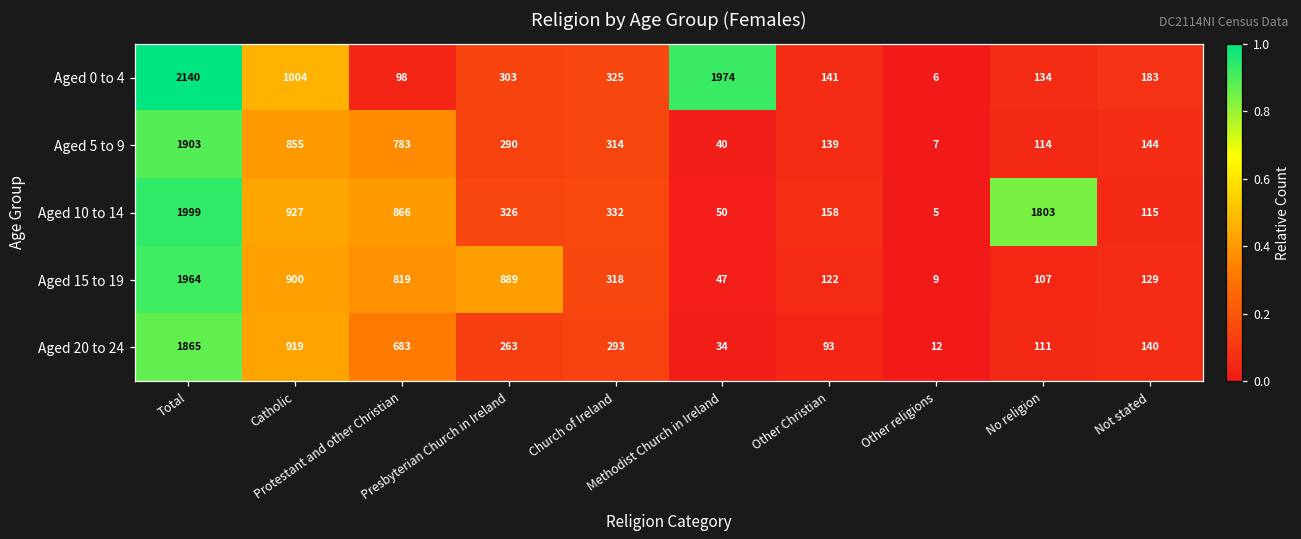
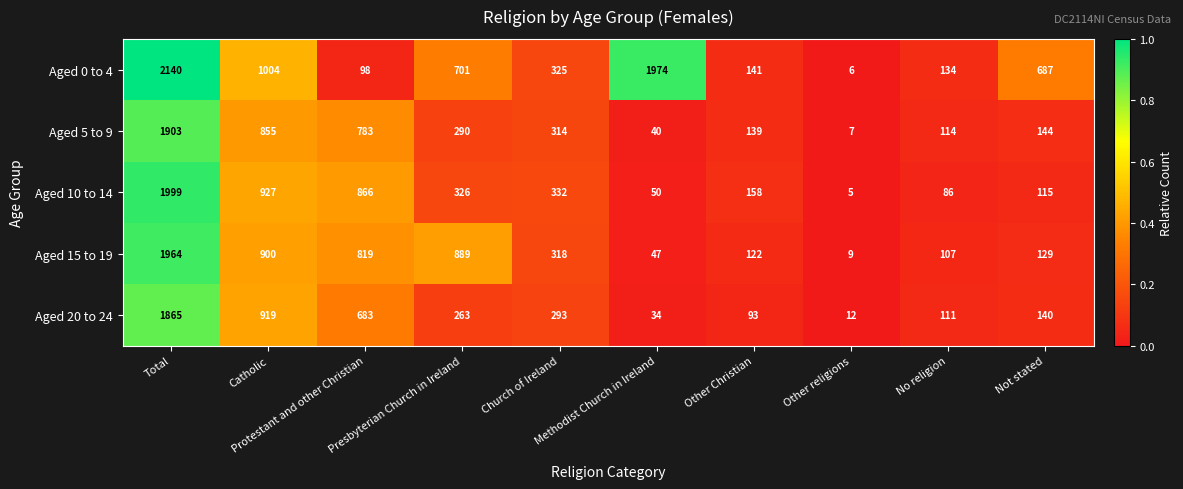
Aged 0 to 4, Presbyterian Church in Ireland: 303 -> 701
Aged 0 to 4, Not stated: 183 -> 687
Aged 10 to 14, No religion: 1803 -> 86
